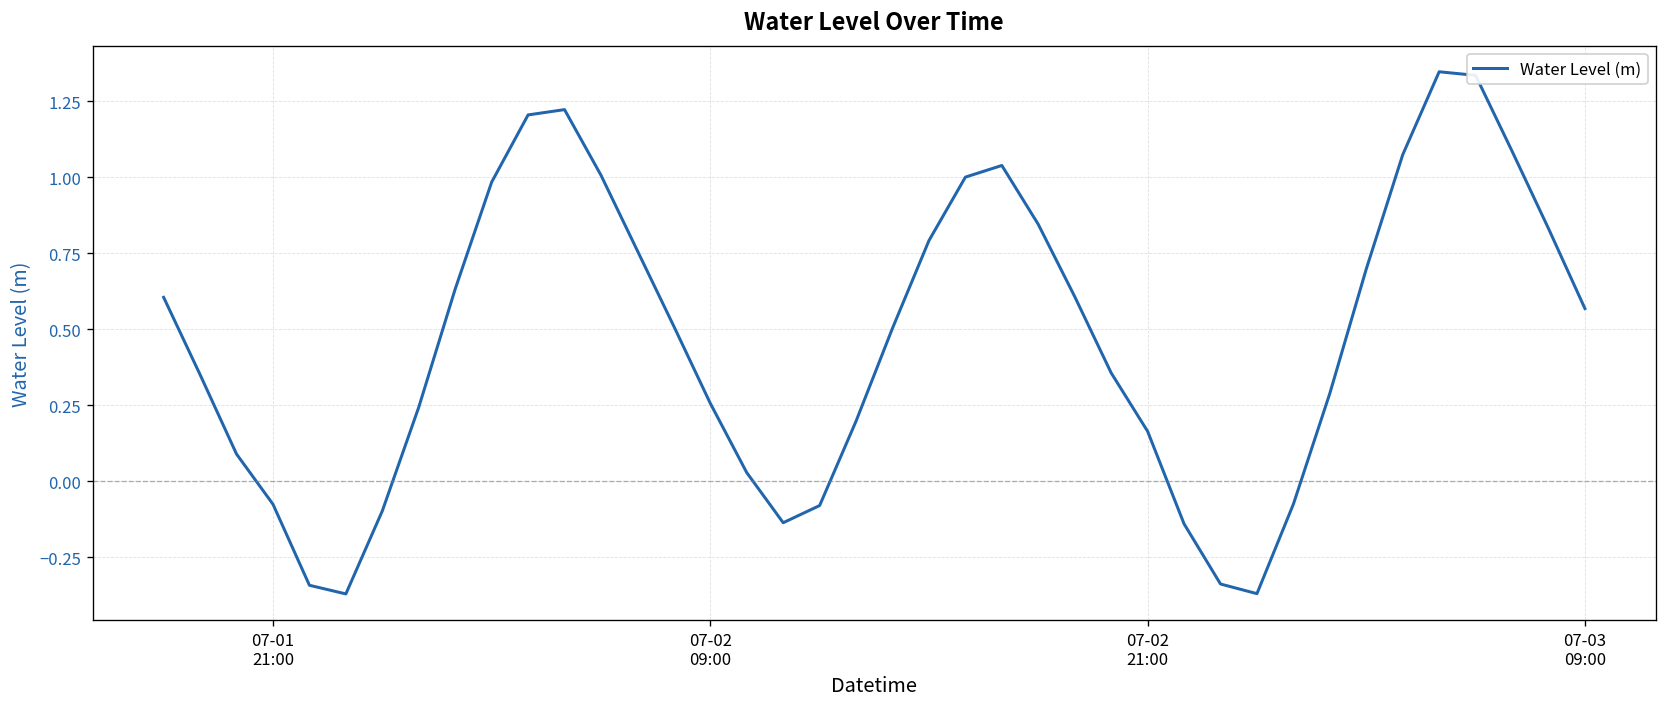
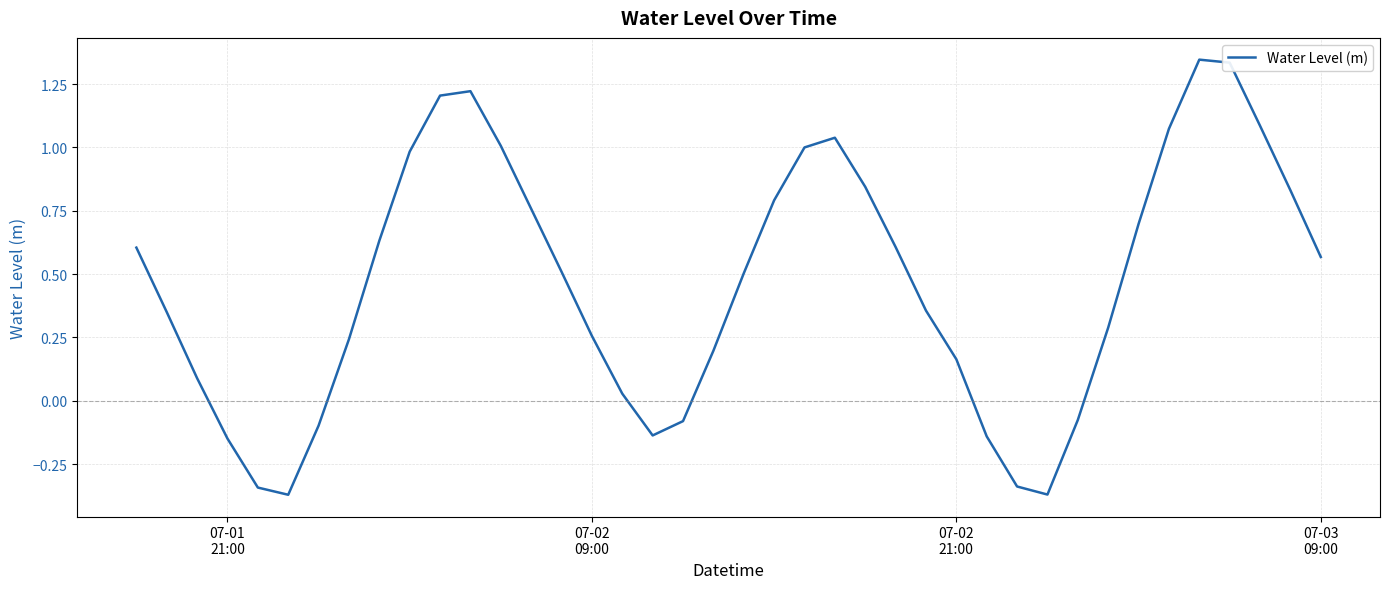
07-01 21:00: -0.08 -> -0.15
